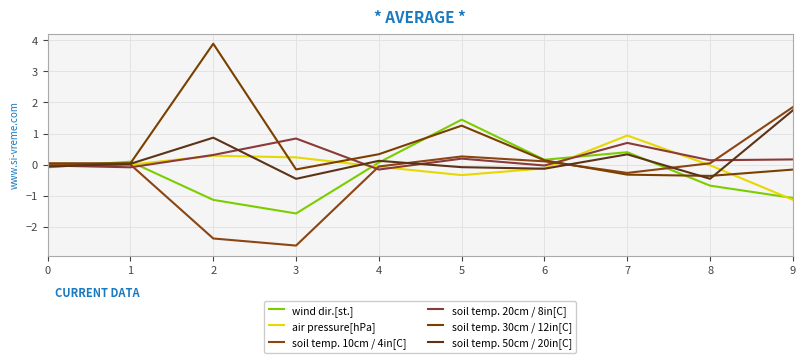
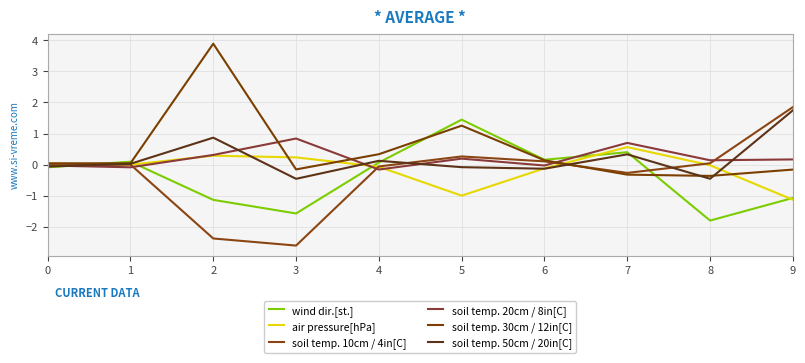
air pressure[hPa], 5: -0.3 -> -1.0
air pressure[hPa], 7: 0.9 -> 0.6
wind dir.[st.], 8: -0.7 -> -1.8
